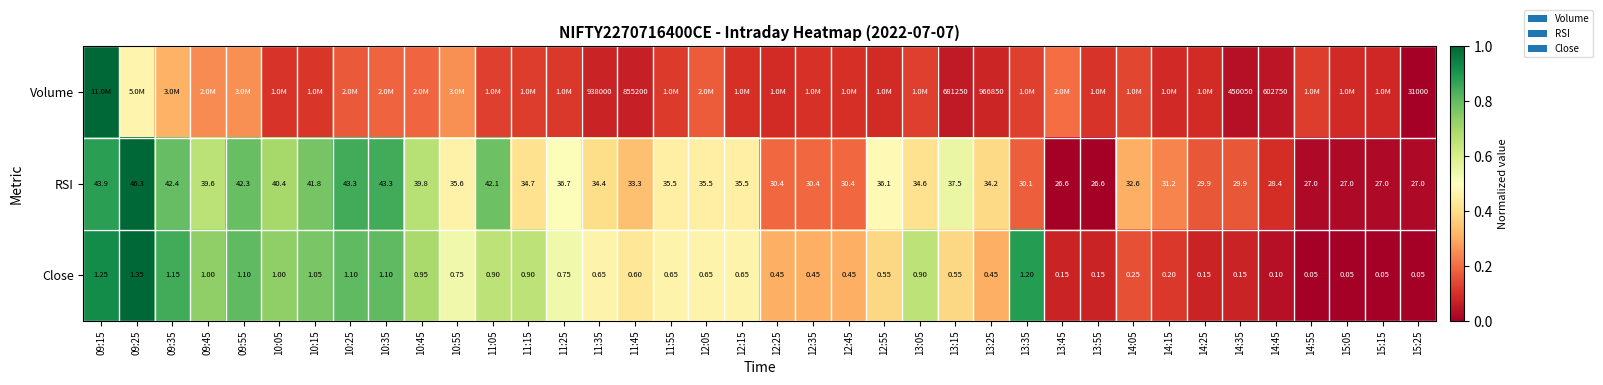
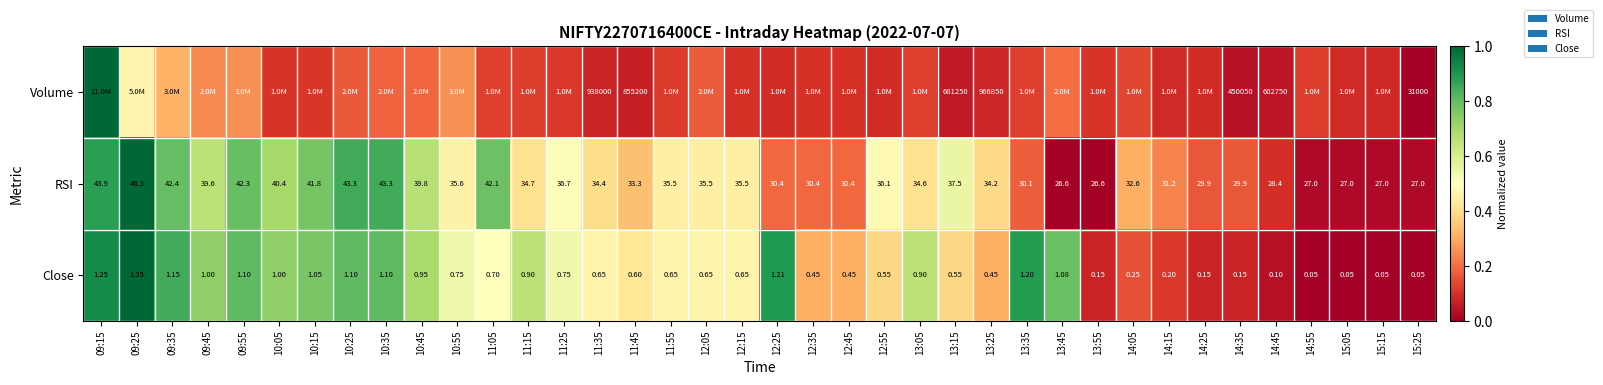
Close, 11:05: 0.90 -> 0.70
Close, 12:25: 0.45 -> 1.21
Close, 13:45: 0.15 -> 1.08
